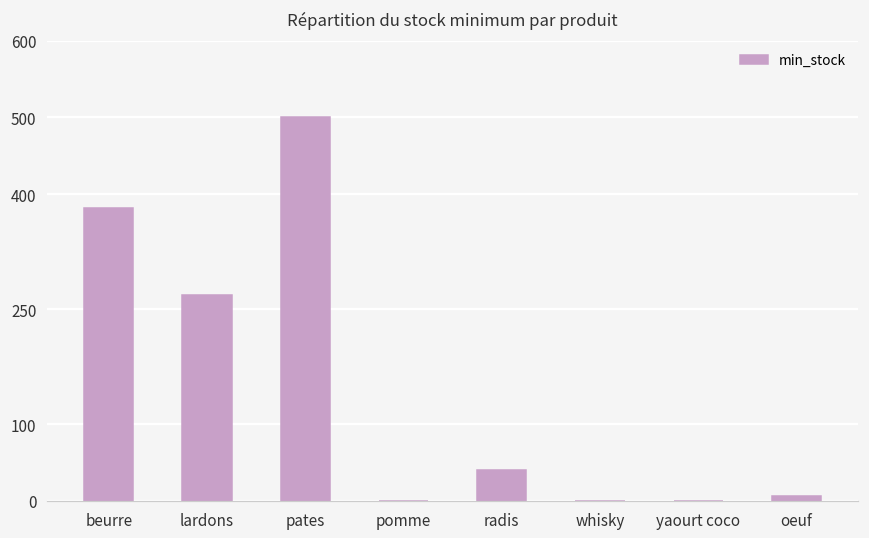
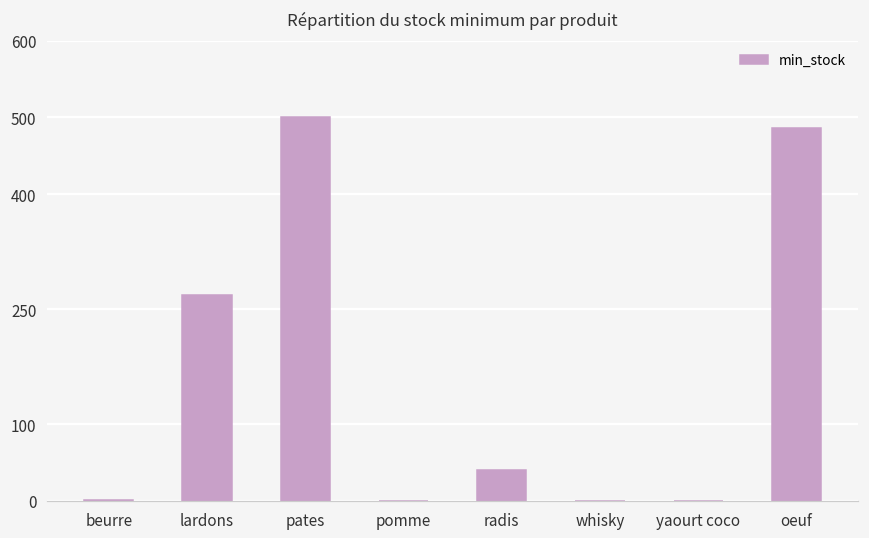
beurre: 380 -> 0
oeuf: 10 -> 490
